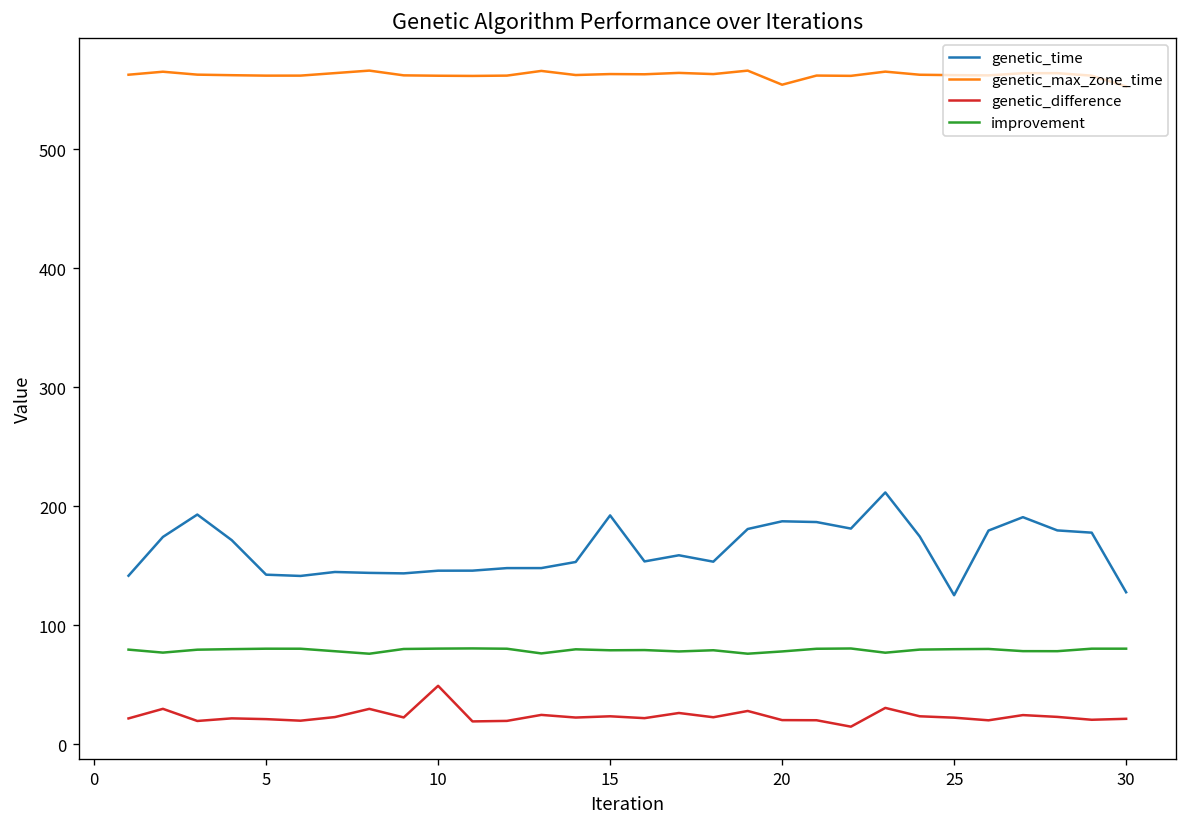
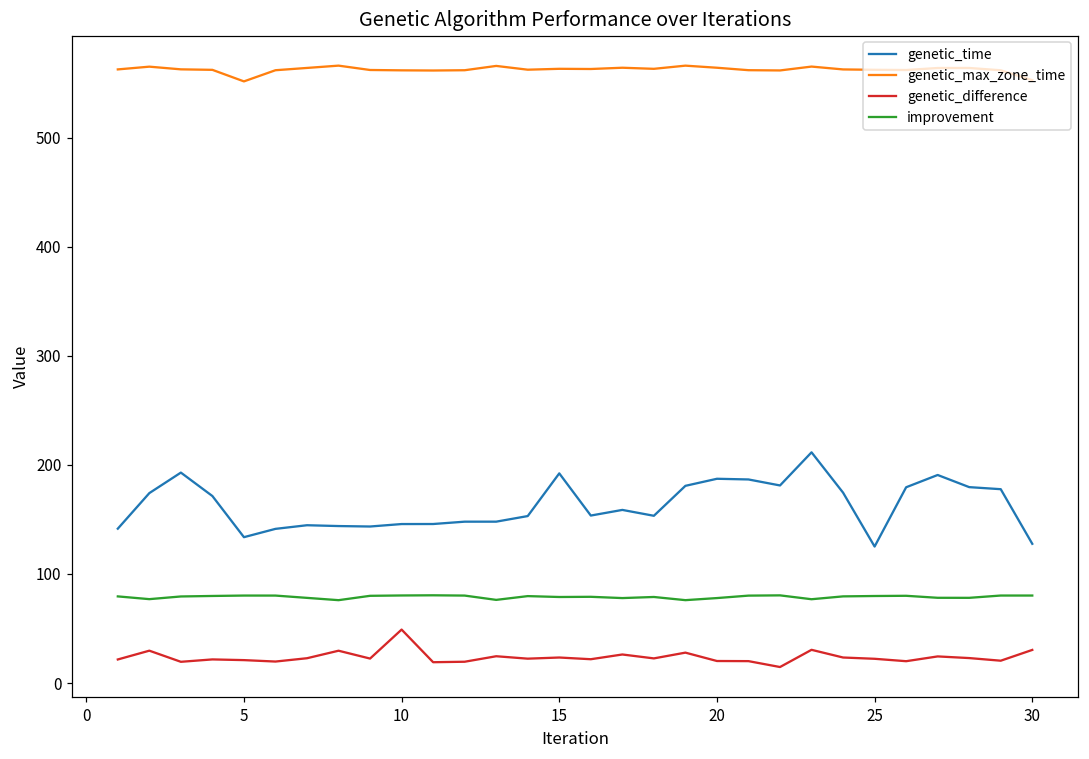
genetic_time, 5: 140 -> 130
genetic_max_zone_time, 5: 560 -> 550
genetic_max_zone_time, 20: 550 -> 560
genetic_difference, 30: 20 -> 30
